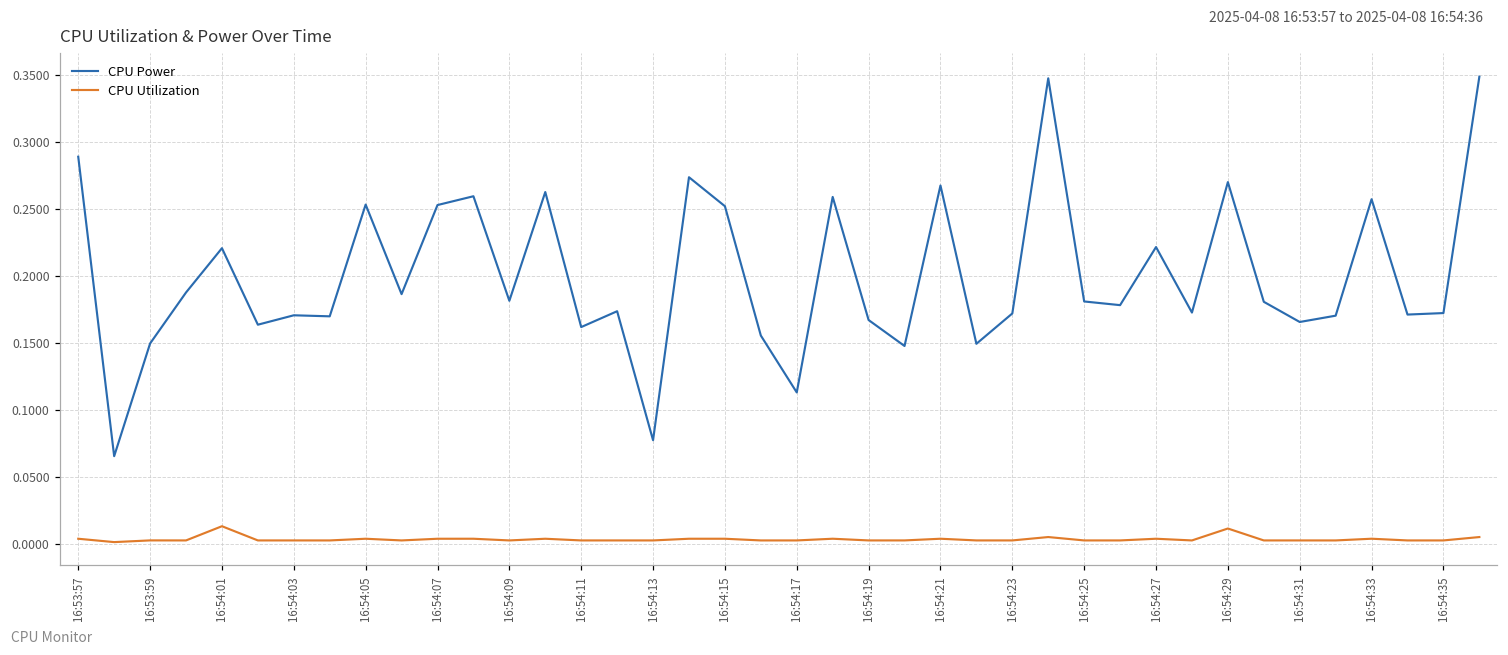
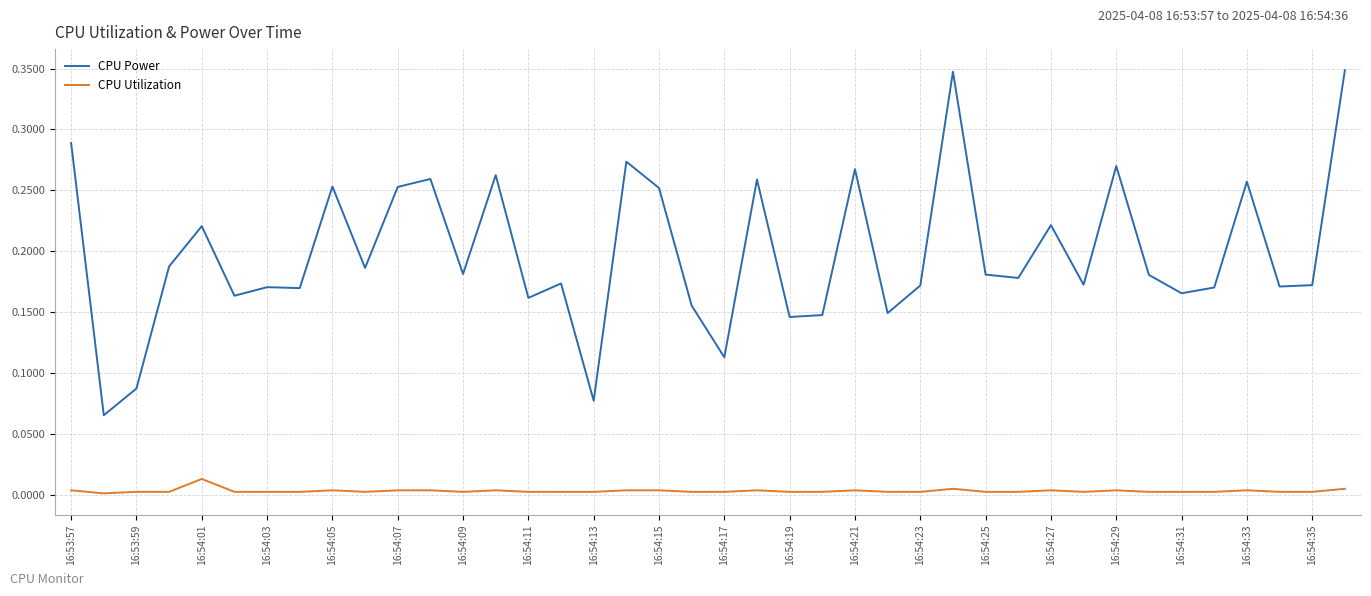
CPU Power, 16:53:59: 0.149 -> 0.087
CPU Power, 16:54:19: 0.167 -> 0.146
CPU Utilization, 16:54:29: 0.011 -> 0.004
